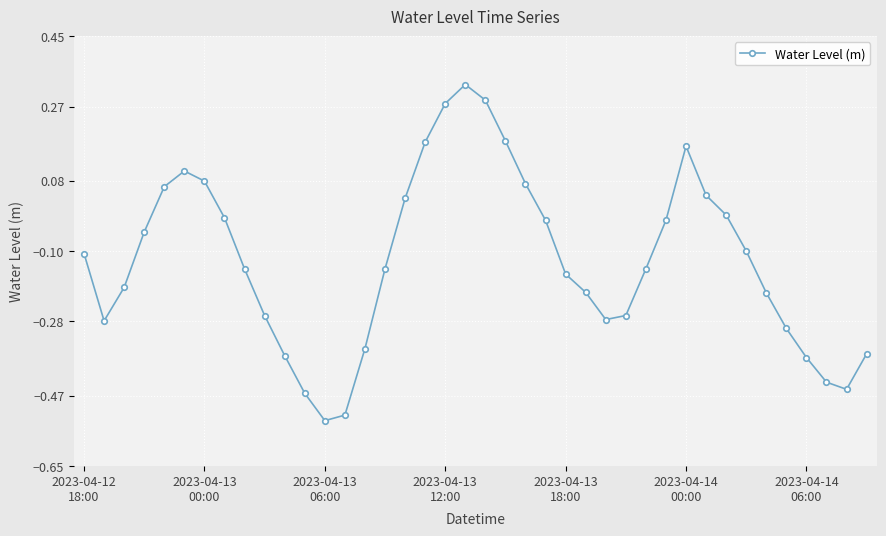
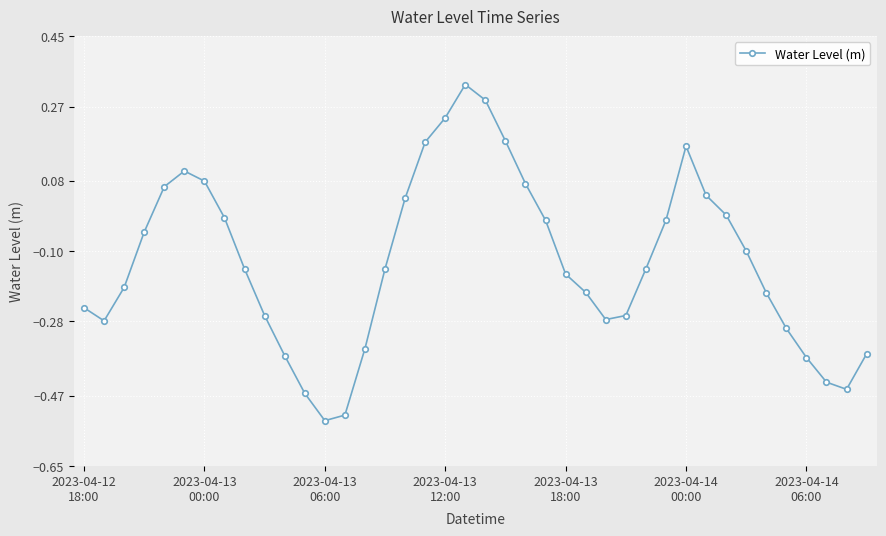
2023-04-12 18:00: -0.11 -> -0.24
2023-04-13 12:00: 0.28 -> 0.24
